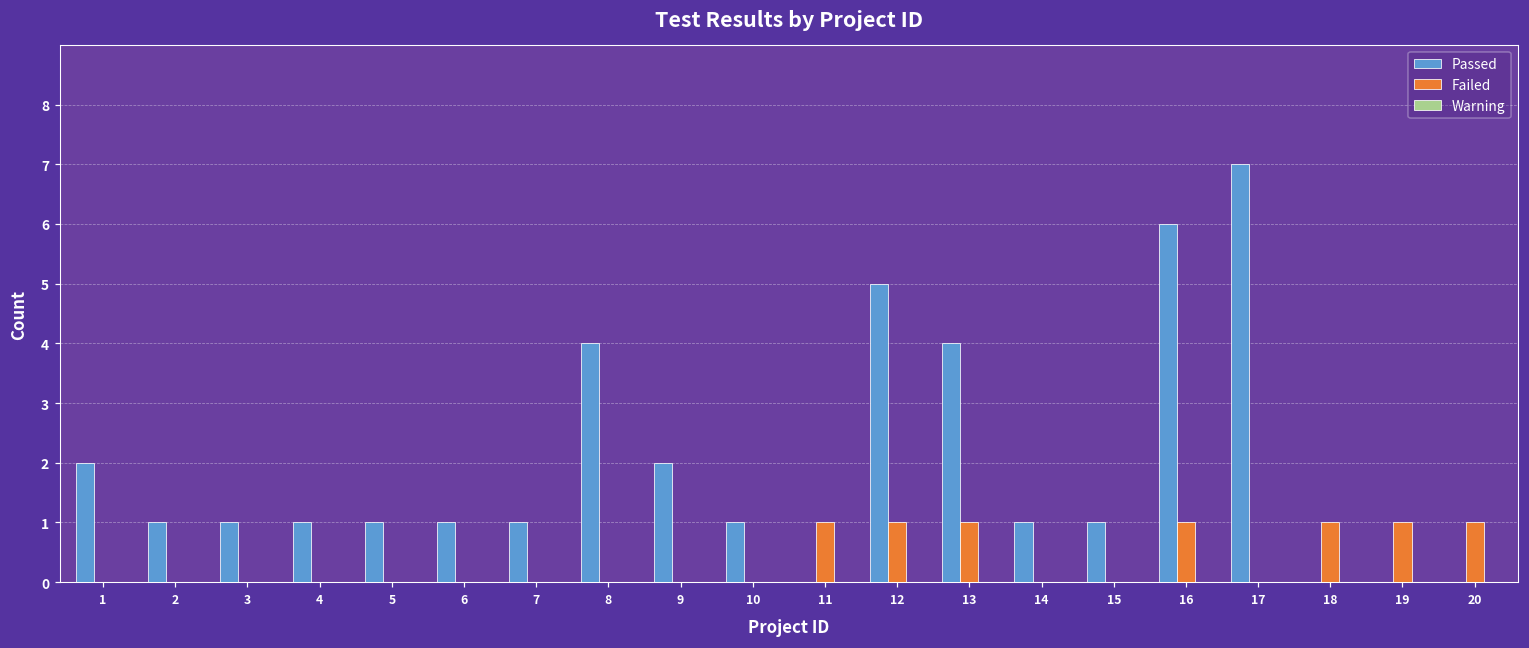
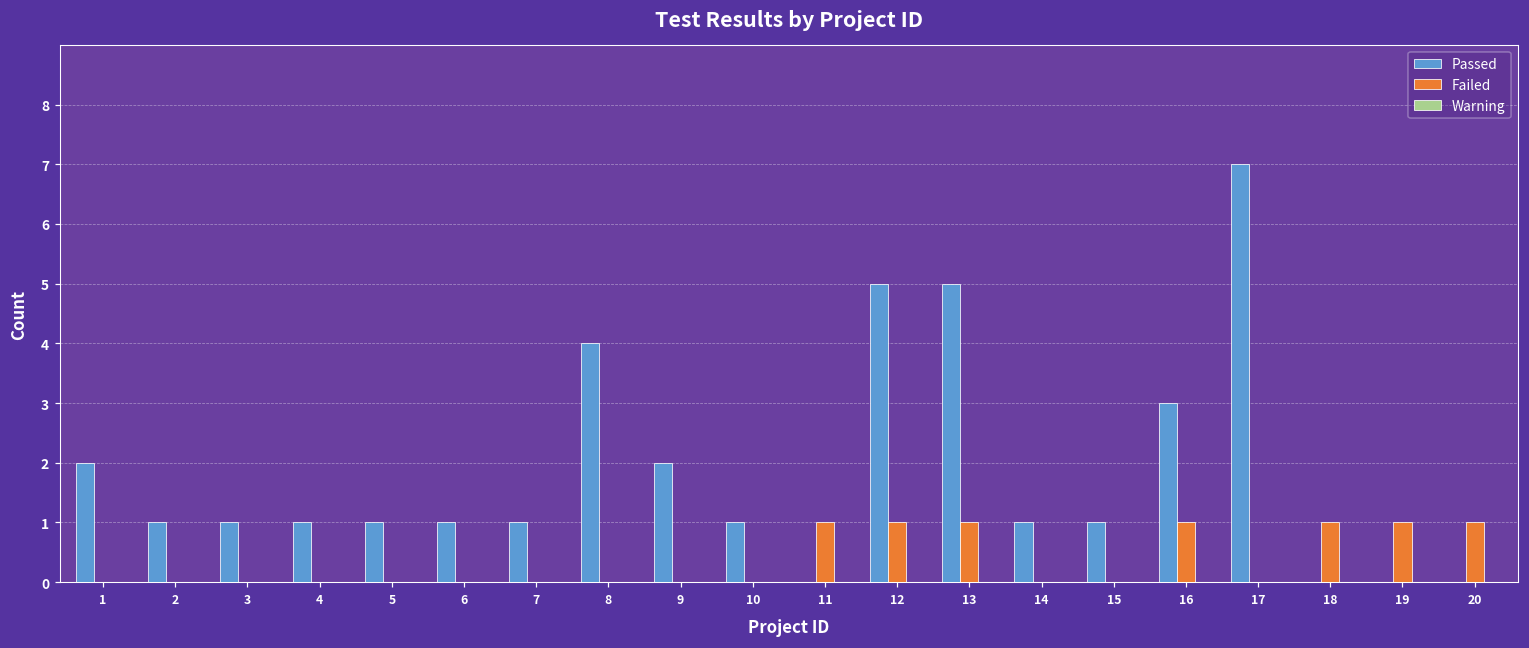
Passed, 13: 4 -> 5
Passed, 16: 6 -> 3
